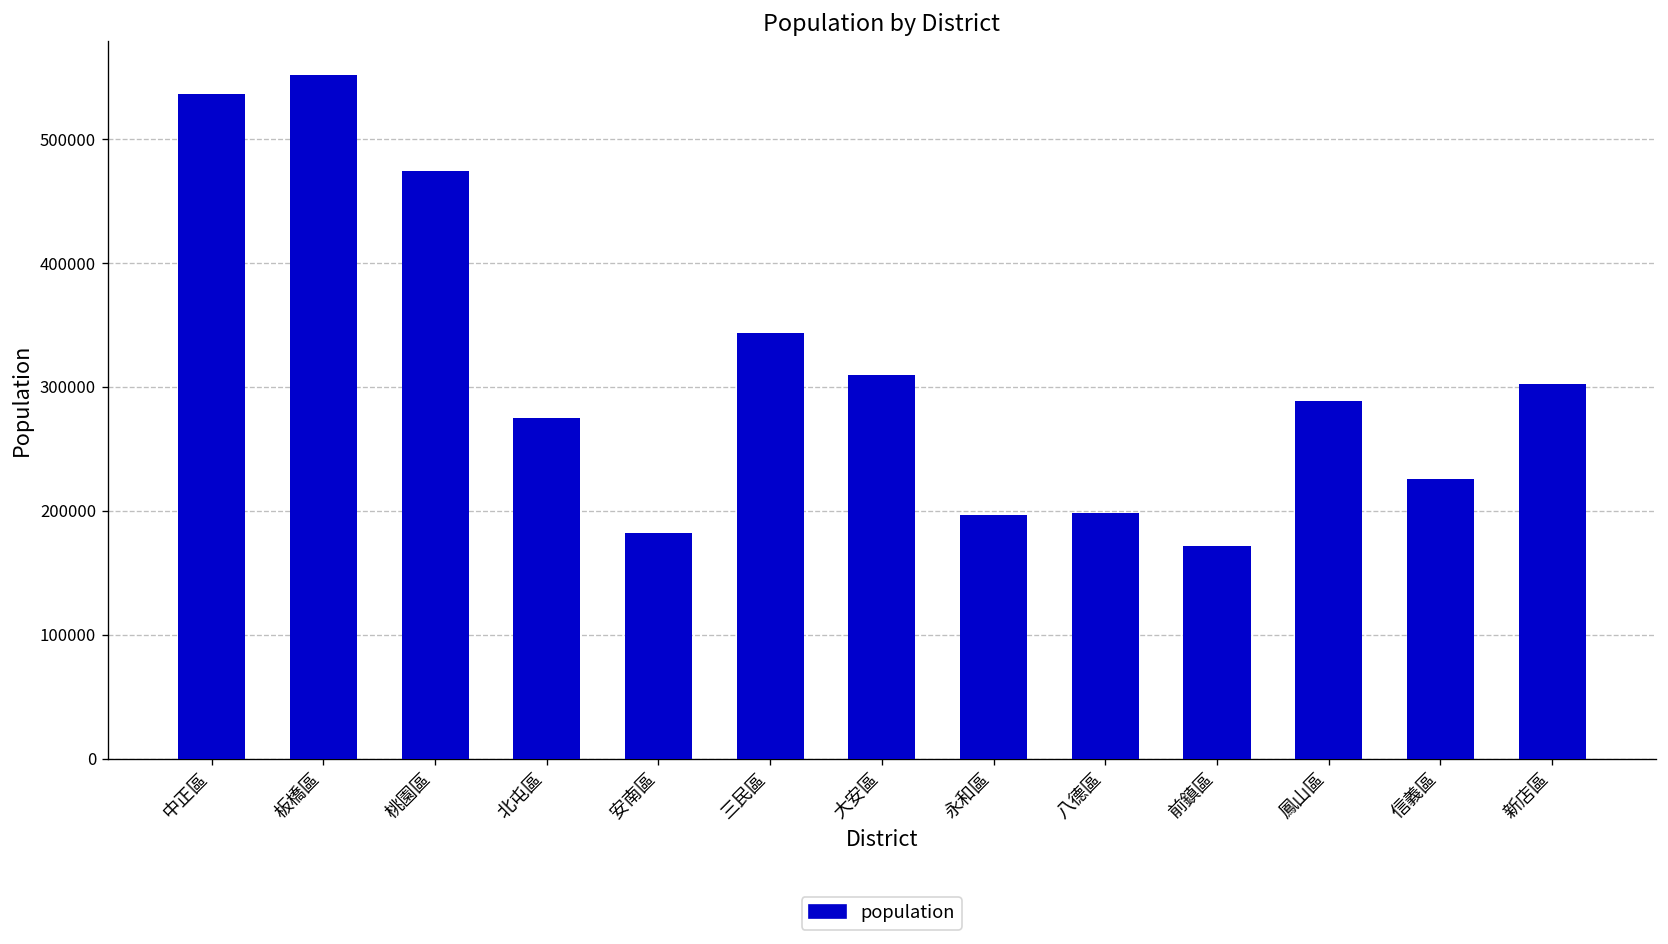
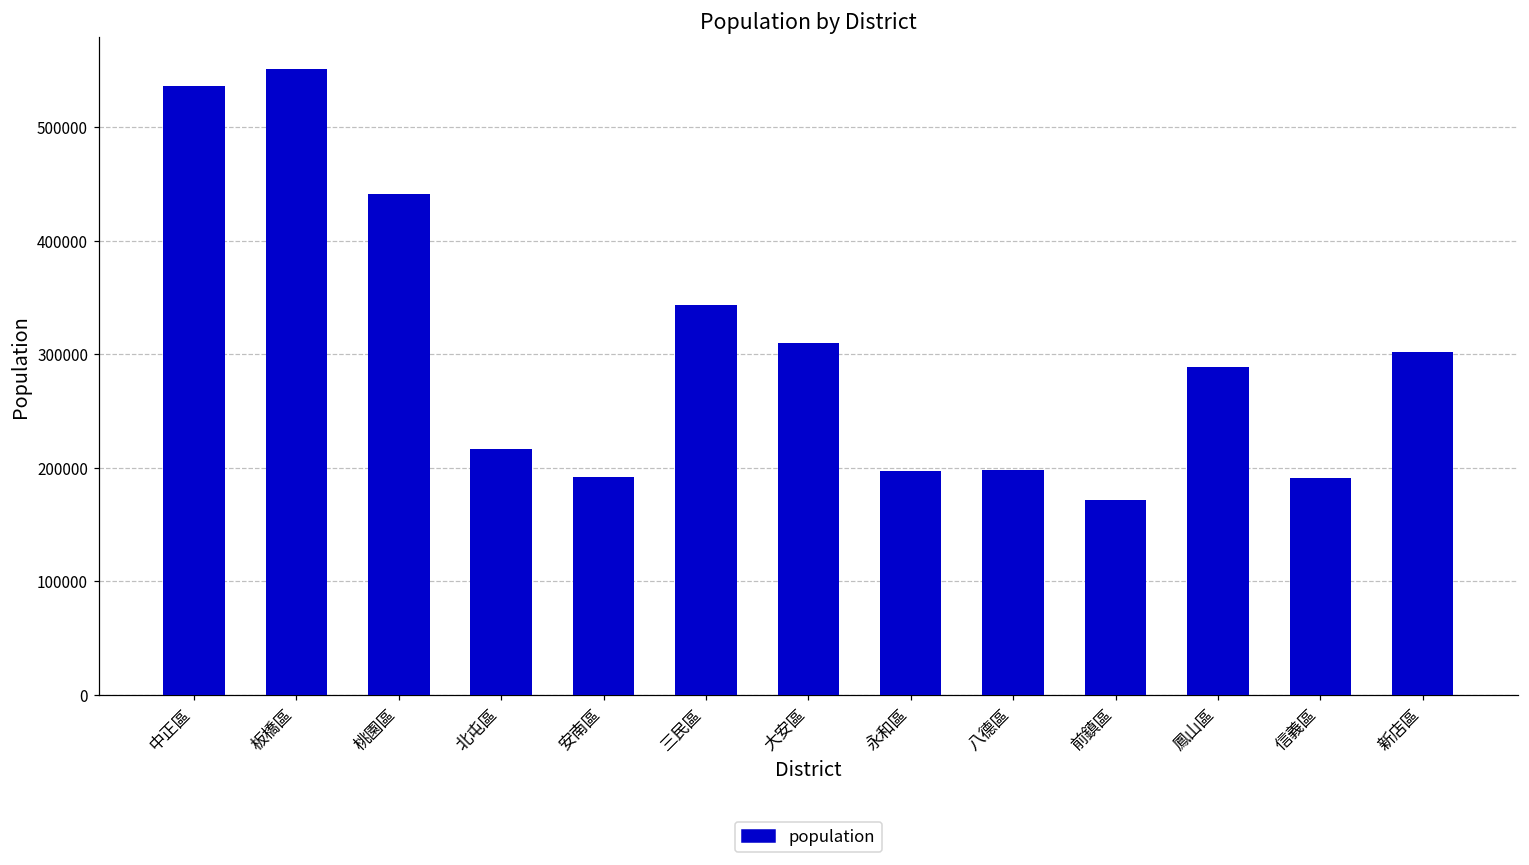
桃園區: 474000 -> 441000
北屯區: 275000 -> 216000
安南區: 182000 -> 192000
信義區: 226000 -> 191000
